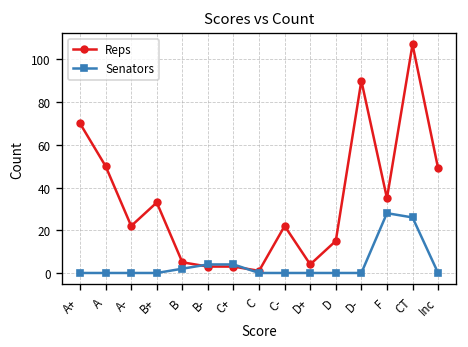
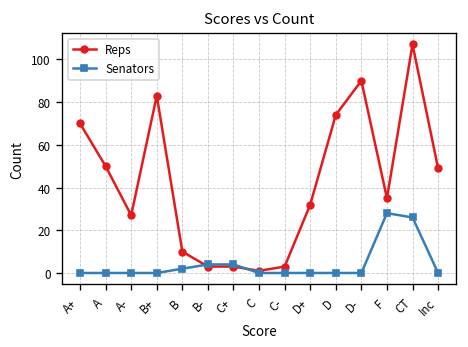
Reps, A-: 22 -> 27
Reps, B+: 33 -> 83
Reps, B: 5 -> 10
Reps, C-: 22 -> 3
Reps, D+: 4 -> 32
Reps, D: 15 -> 74
